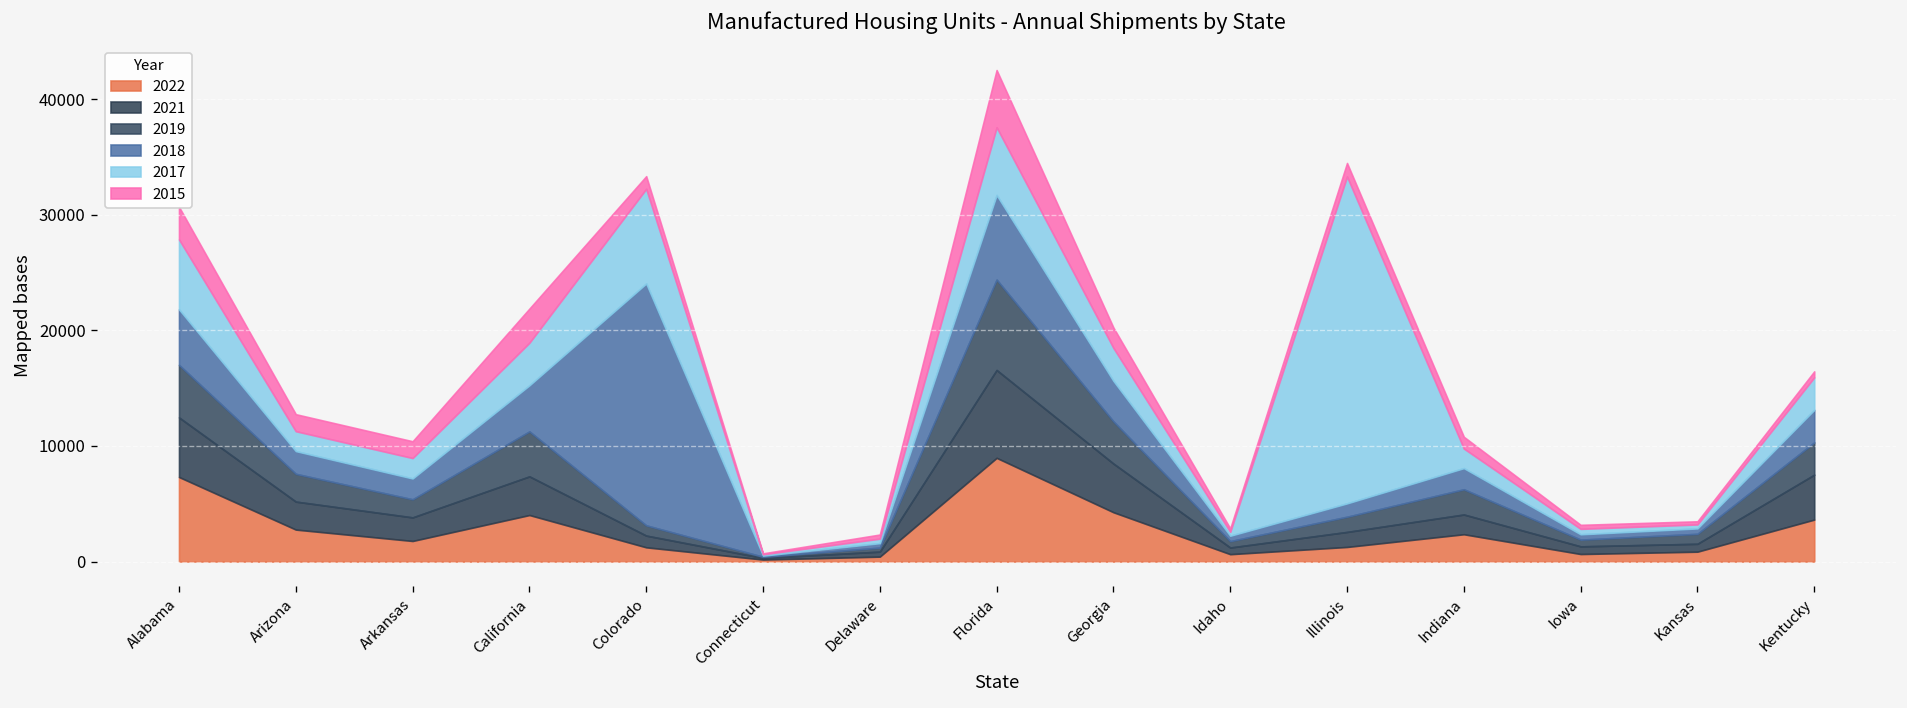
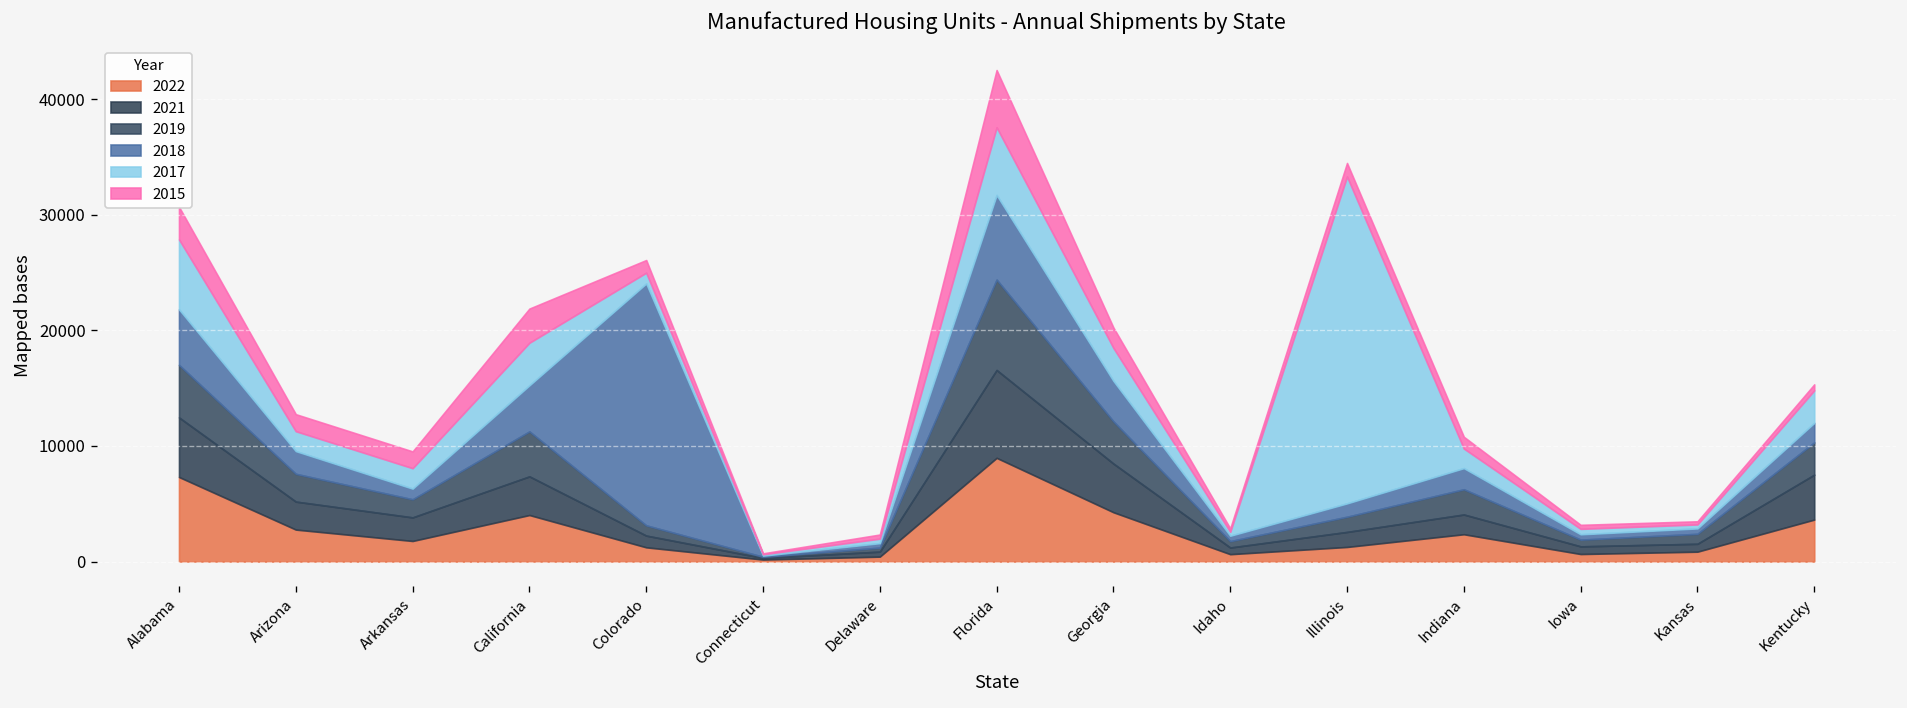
2018, Arkansas: 2000 -> 1000
2017, Colorado: 8000 -> 1000
2018, Kentucky: 3000 -> 2000
